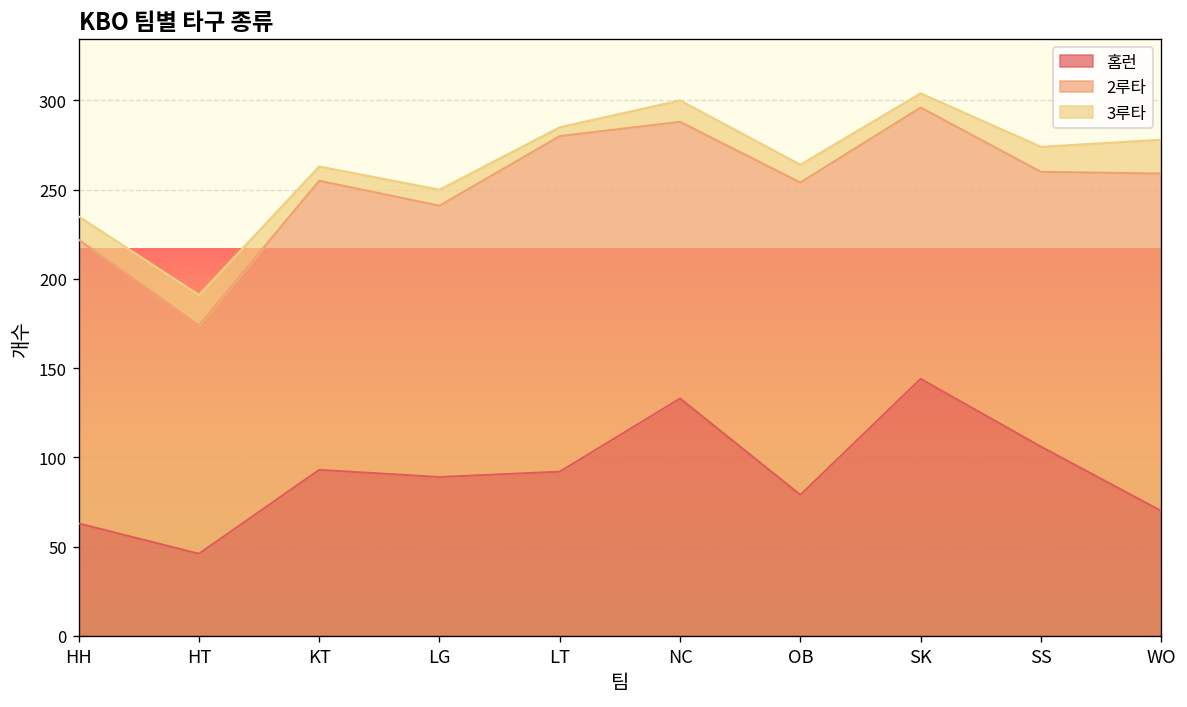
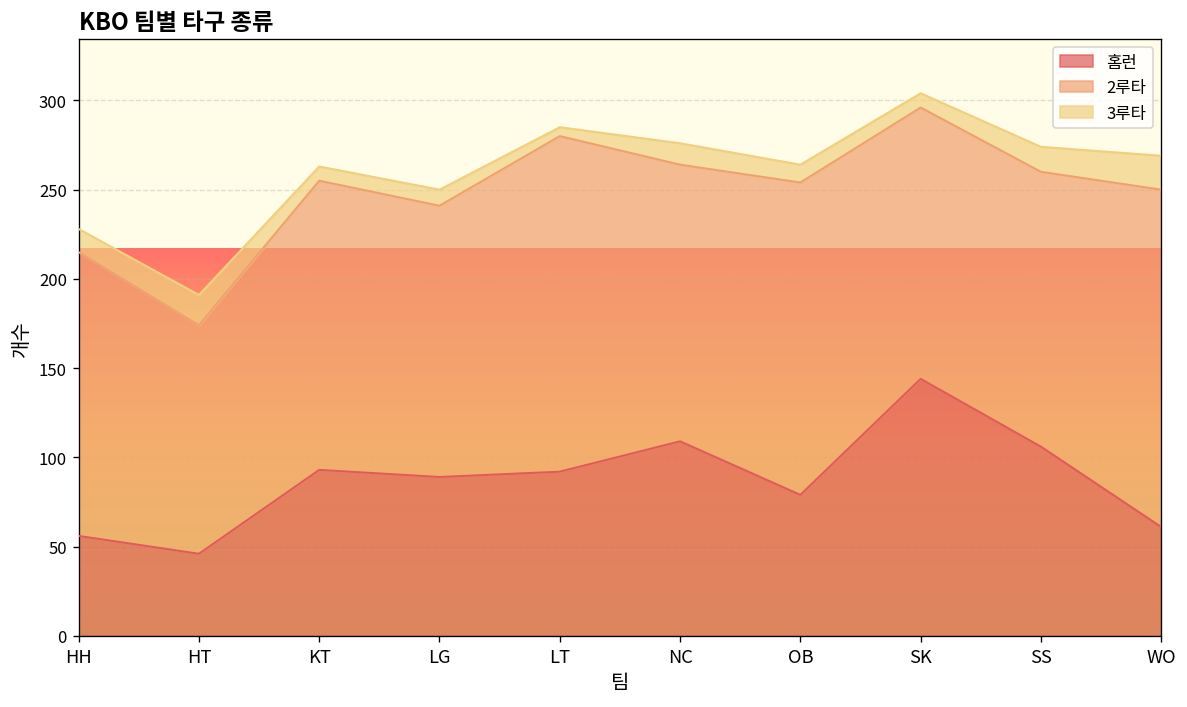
홈런, HH: 63 -> 56
홈런, NC: 133 -> 109
홈런, WO: 70 -> 61
